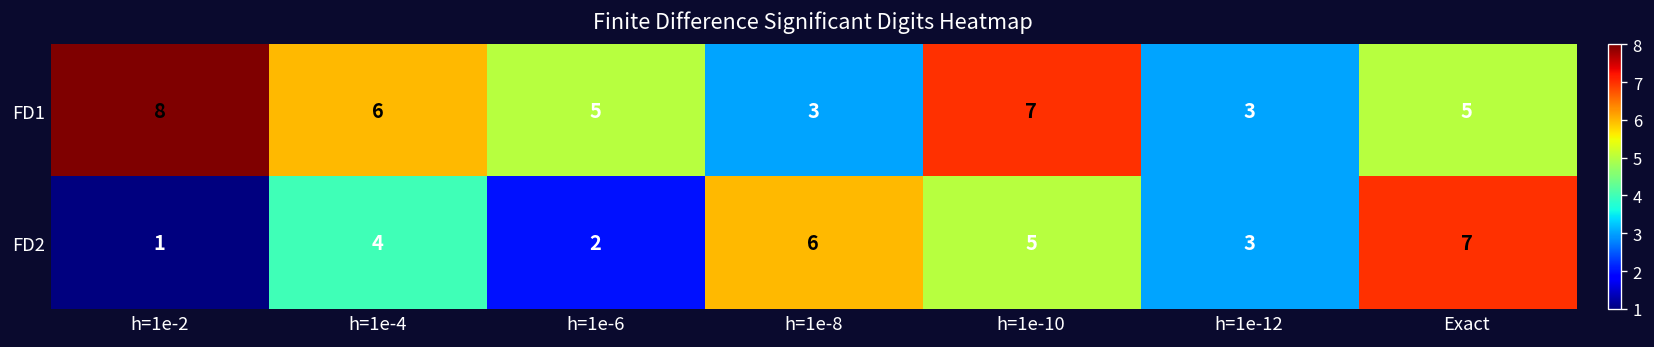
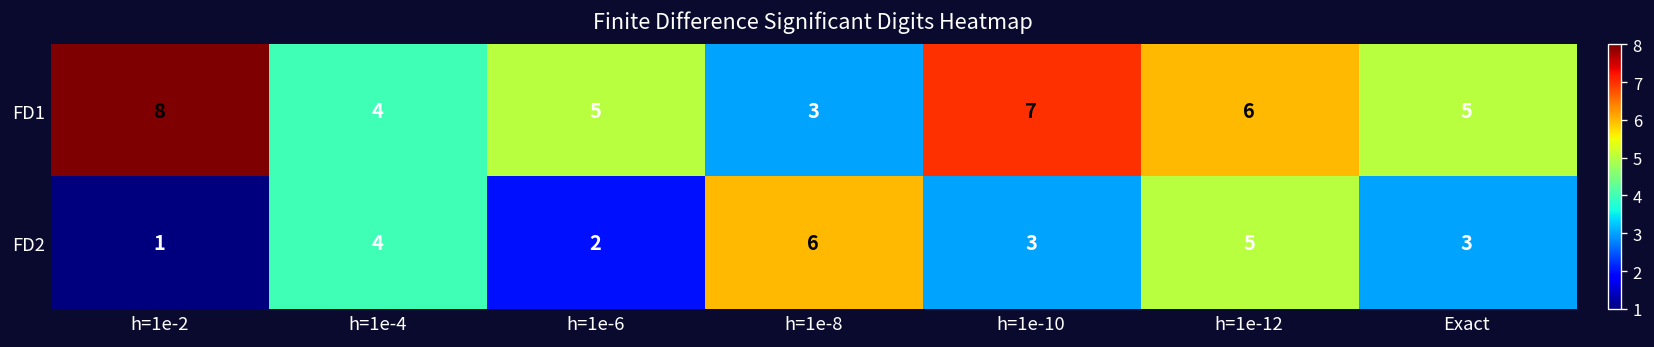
FD1, h=1e-4: 6 -> 4
FD1, h=1e-12: 3 -> 6
FD2, h=1e-10: 5 -> 3
FD2, h=1e-12: 3 -> 5
FD2, Exact: 7 -> 3
